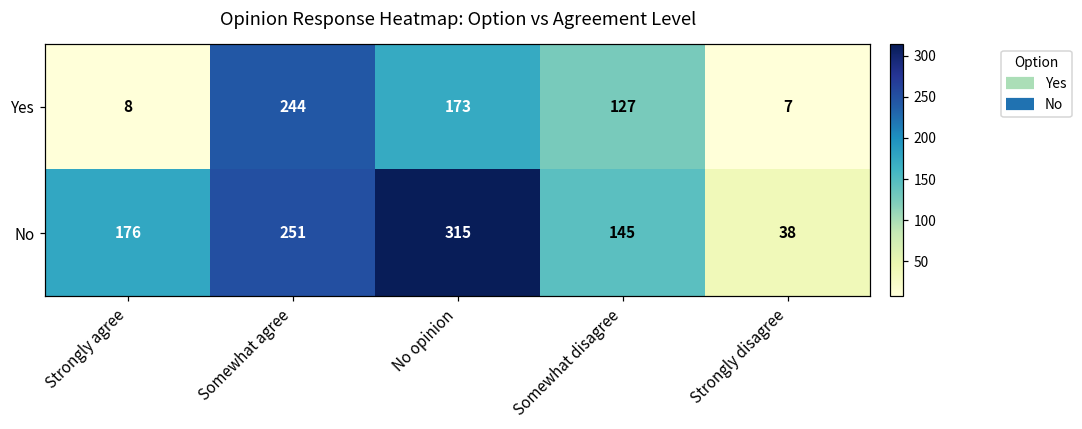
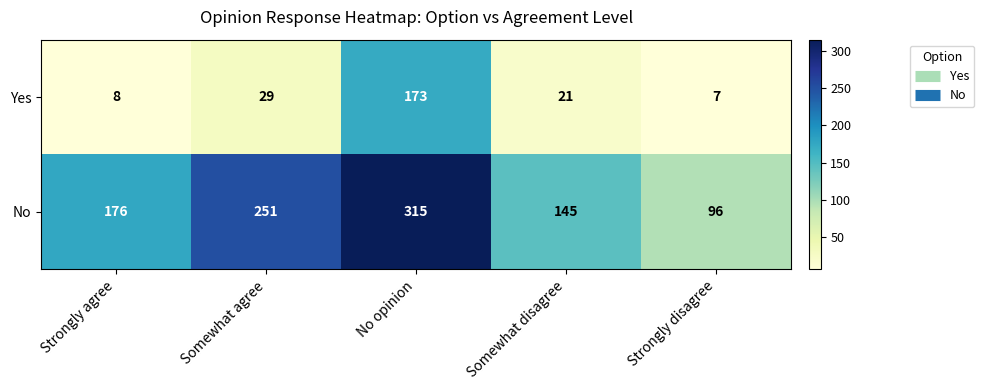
Yes, Somewhat agree: 244 -> 29
Yes, Somewhat disagree: 127 -> 21
No, Strongly disagree: 38 -> 96
